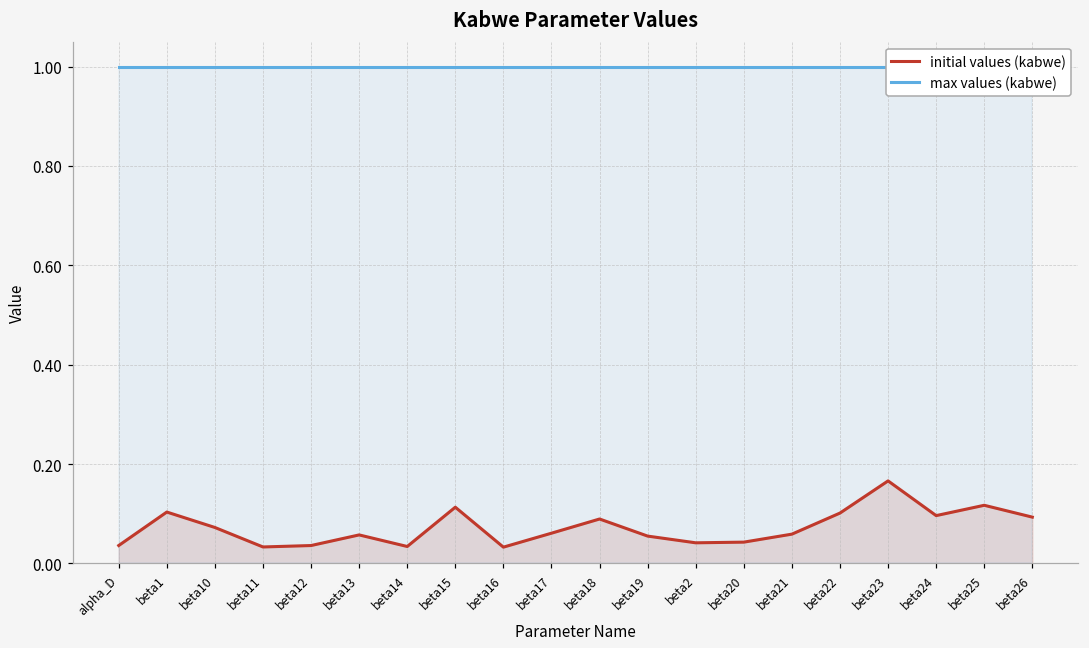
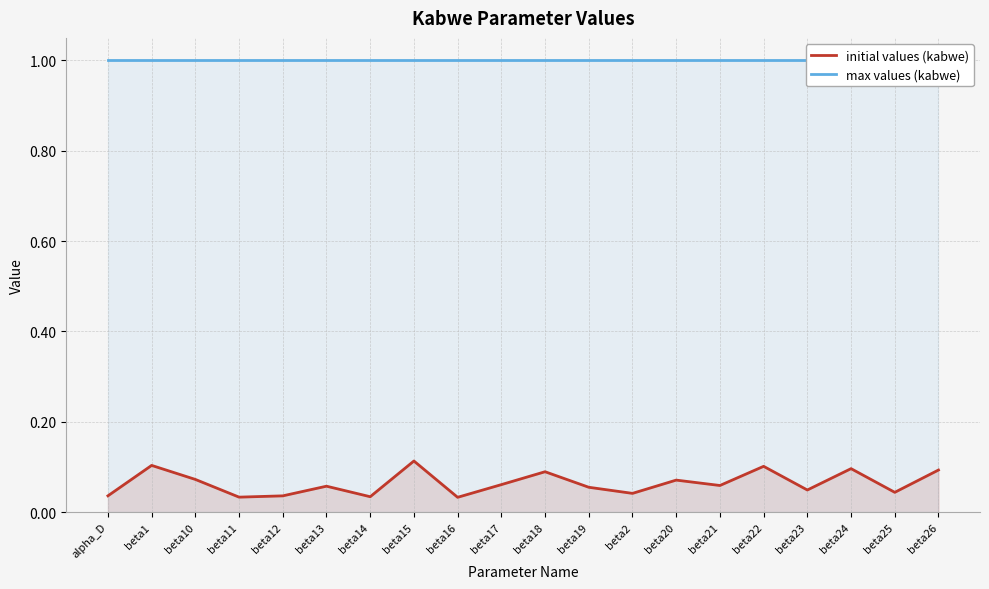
initial values (kabwe), beta20: 0.04 -> 0.07
initial values (kabwe), beta23: 0.17 -> 0.05
initial values (kabwe), beta25: 0.12 -> 0.04
